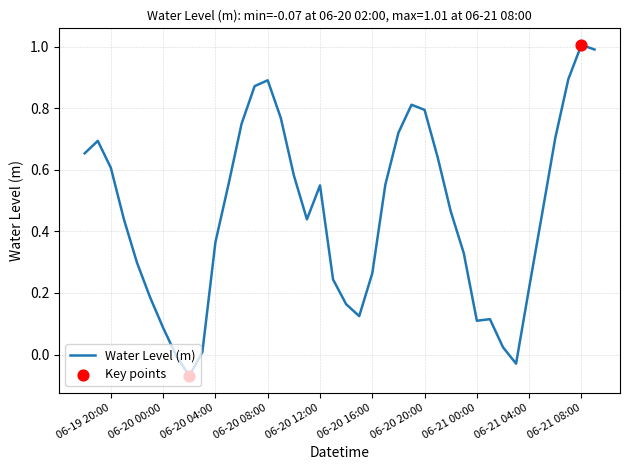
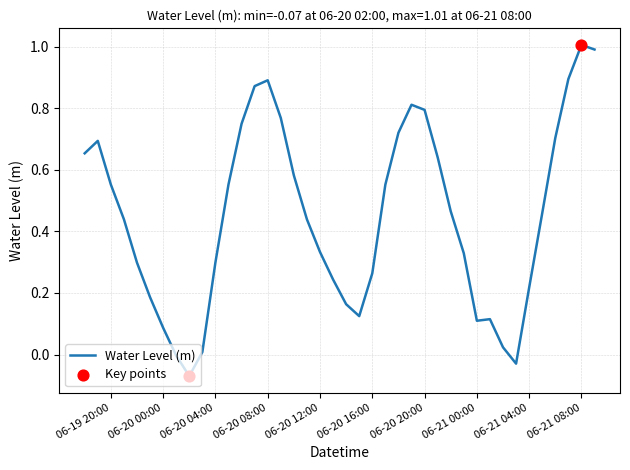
Water Level (m), 06-19 20:00: 0.61 -> 0.55
Water Level (m), 06-20 04:00: 0.36 -> 0.30
Water Level (m), 06-20 12:00: 0.55 -> 0.33
